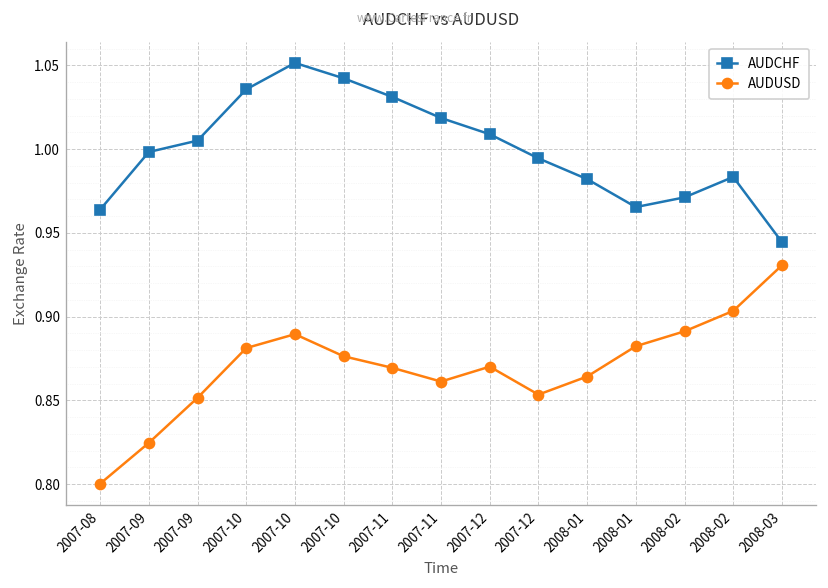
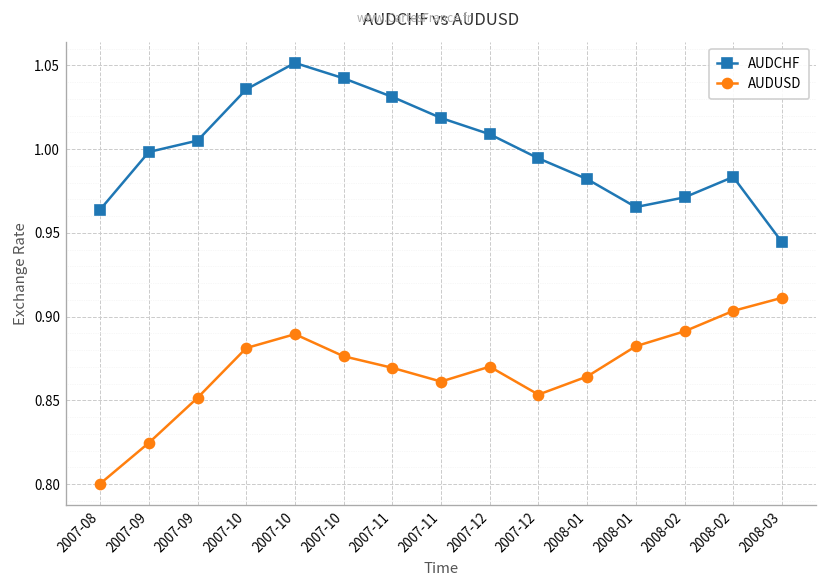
AUDUSD, 2008-03: 0.931 -> 0.911
